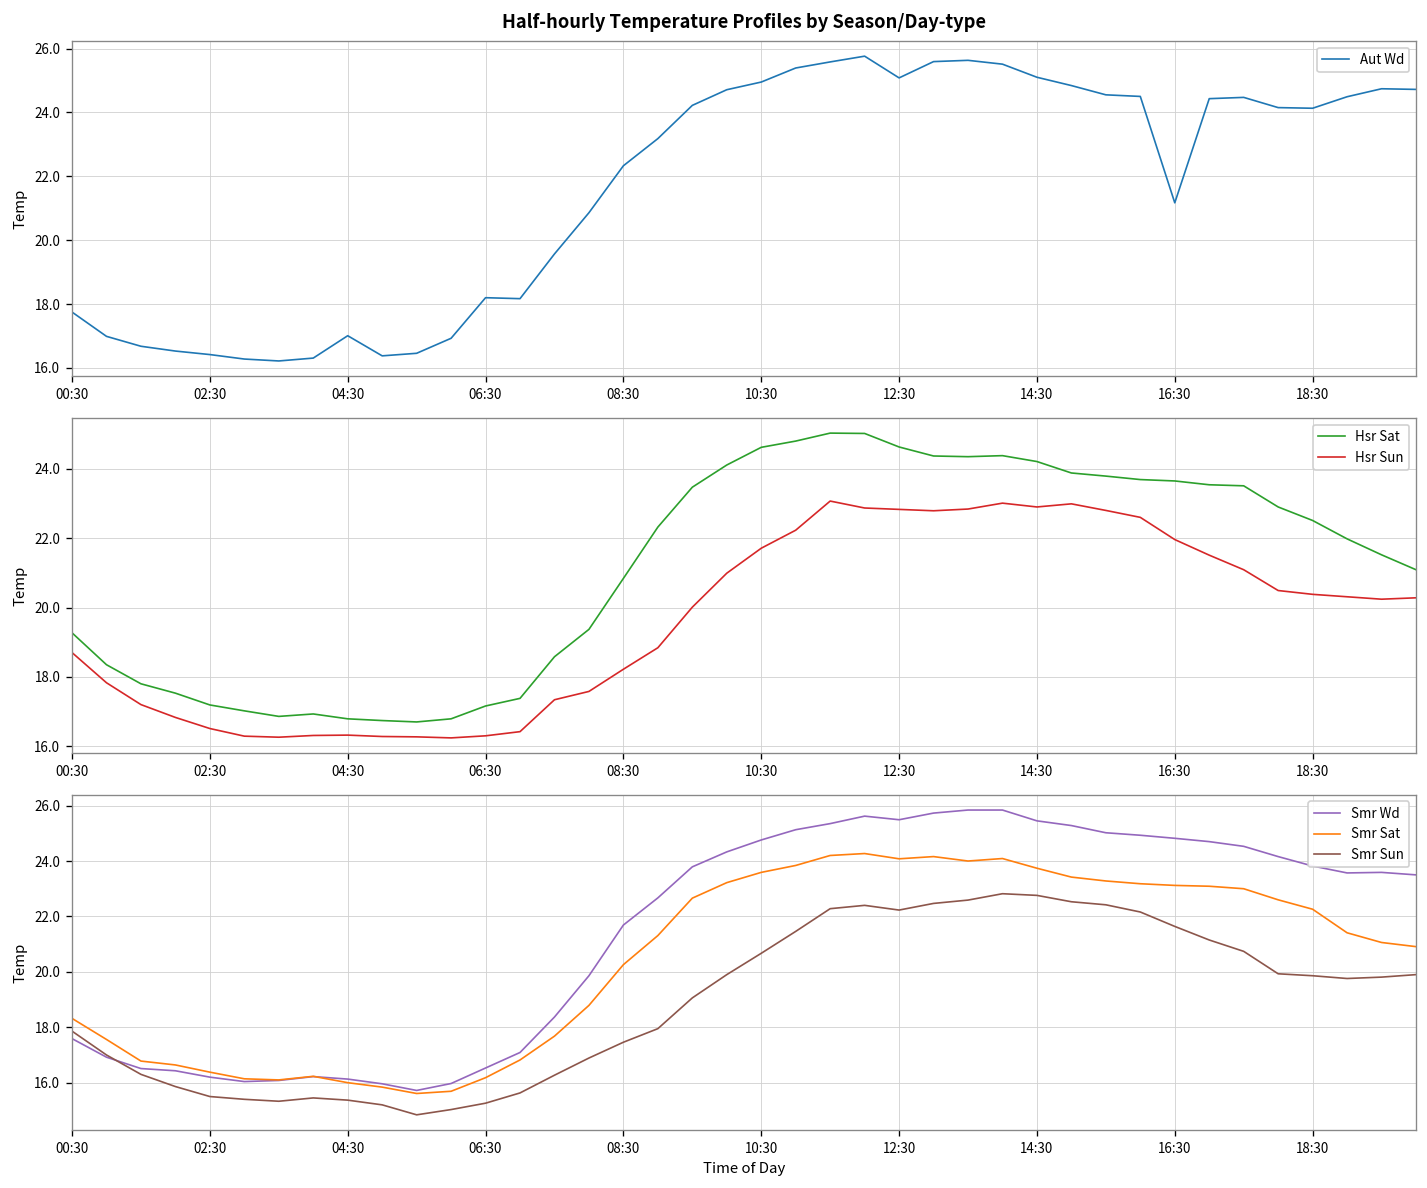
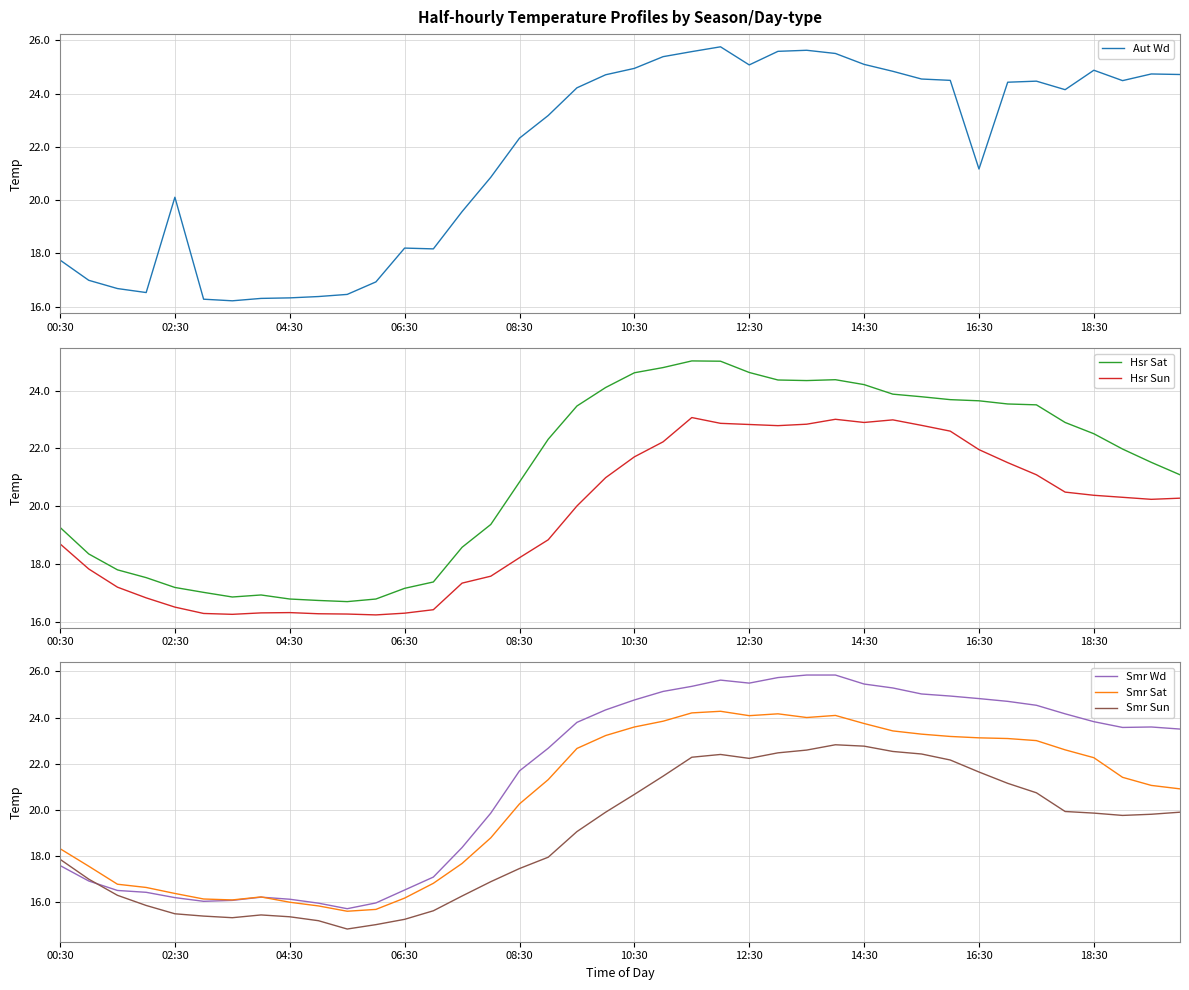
Half-hourly Temperature Profiles by Season/Day-type, 02:30: 16.4 -> 20.1
Half-hourly Temperature Profiles by Season/Day-type, 04:30: 17.0 -> 16.3
Half-hourly Temperature Profiles by Season/Day-type, 18:30: 24.1 -> 24.9
